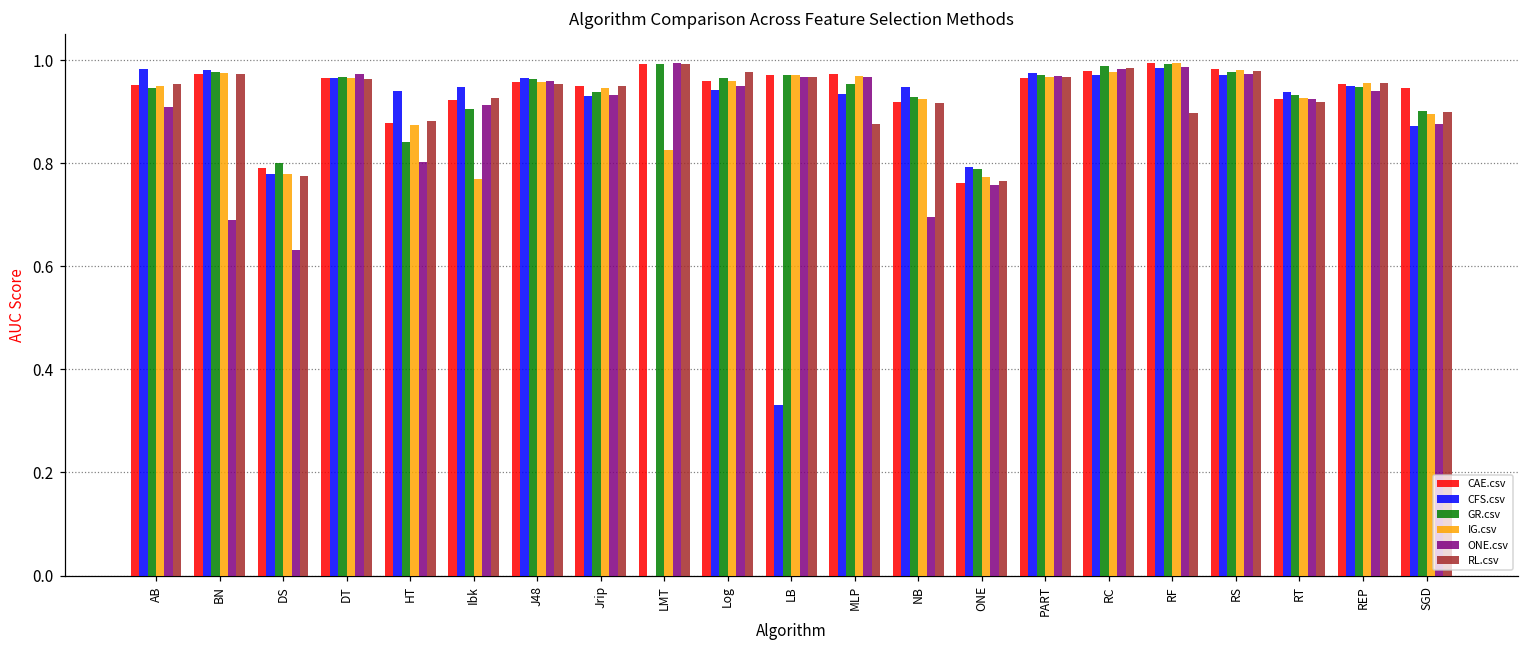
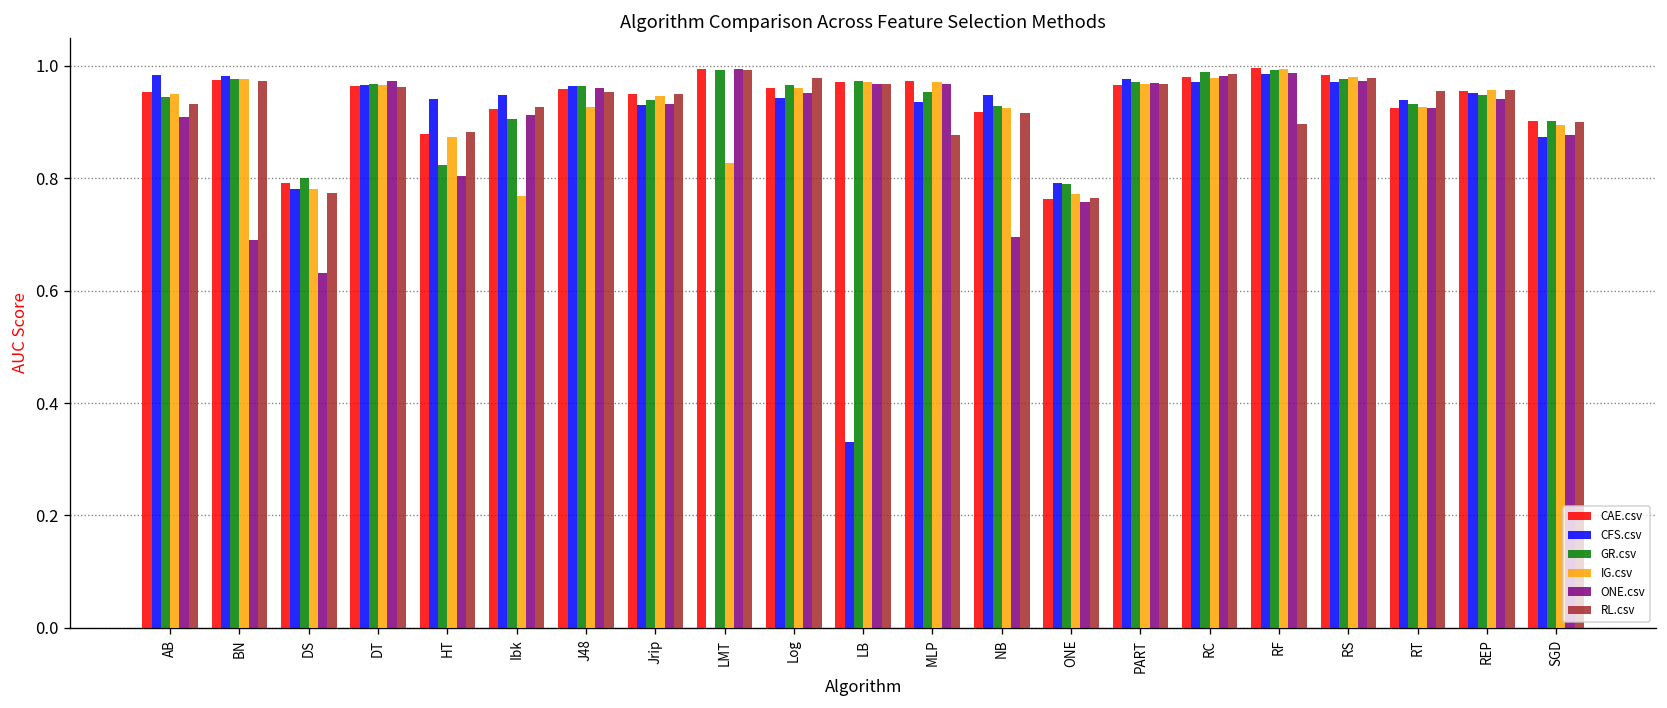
RL.csv, AB: 0.95 -> 0.93
GR.csv, HT: 0.84 -> 0.82
IG.csv, J48: 0.96 -> 0.93
RL.csv, RT: 0.92 -> 0.96
CAE.csv, SGD: 0.95 -> 0.90
